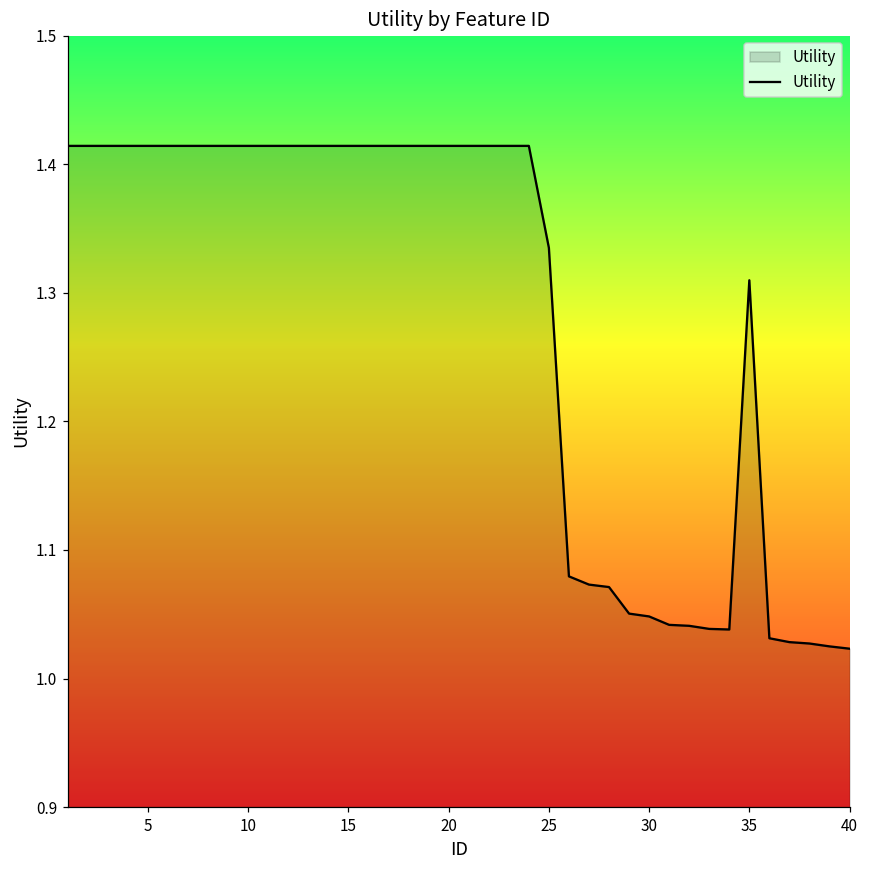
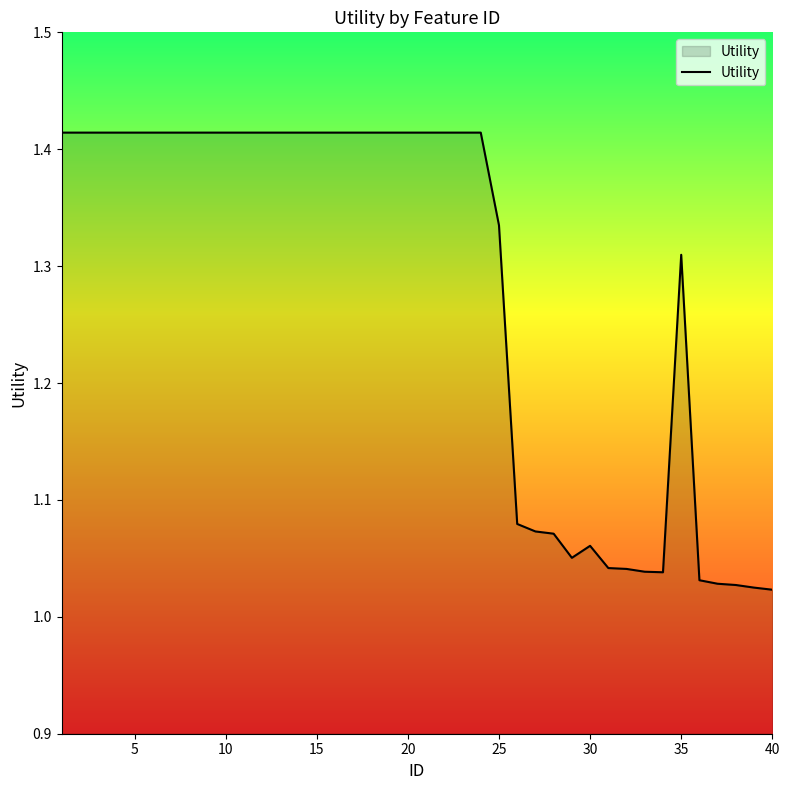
30: 1.048 -> 1.061
